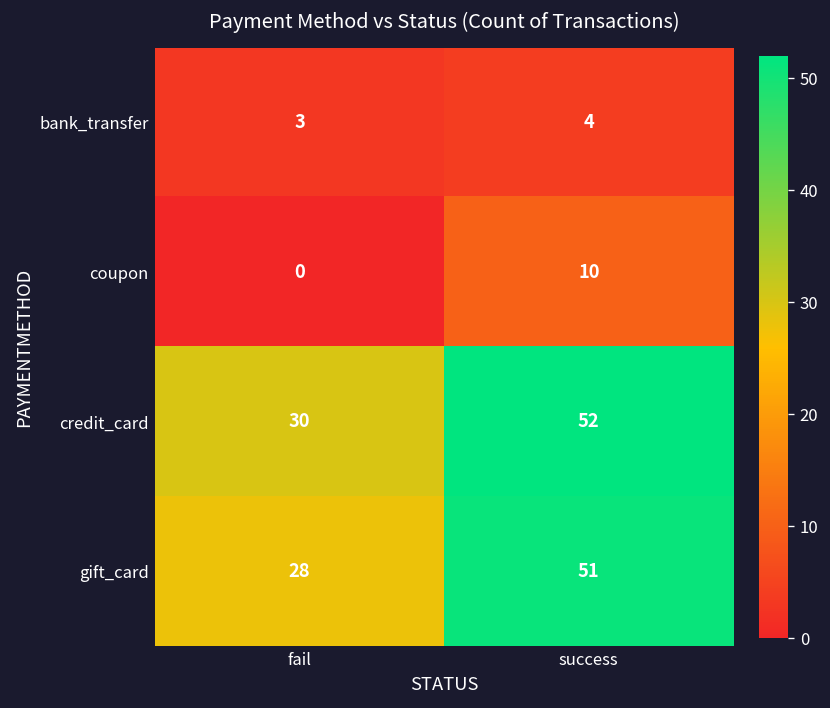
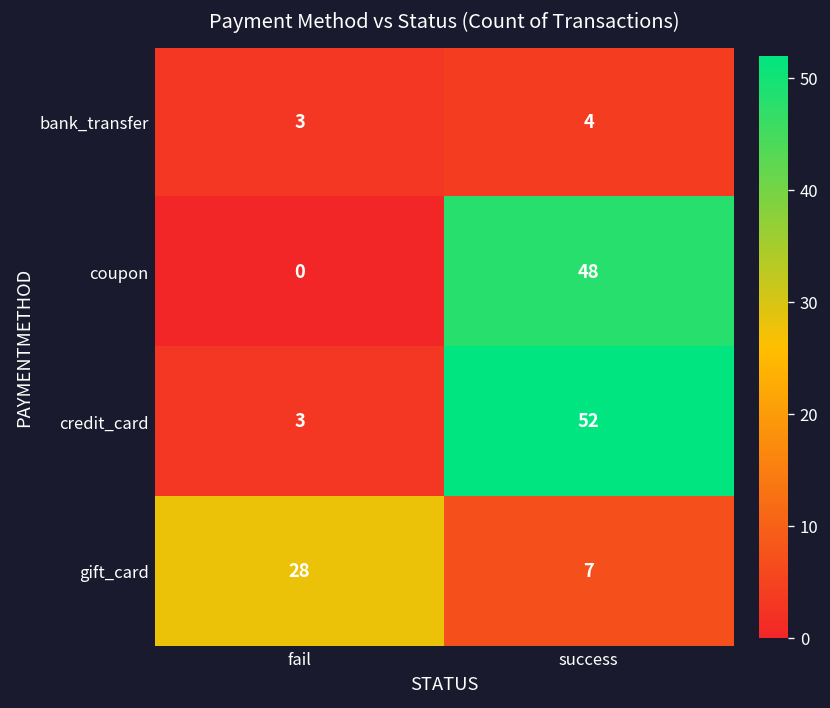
coupon, success: 10 -> 48
credit_card, fail: 30 -> 3
gift_card, success: 51 -> 7
